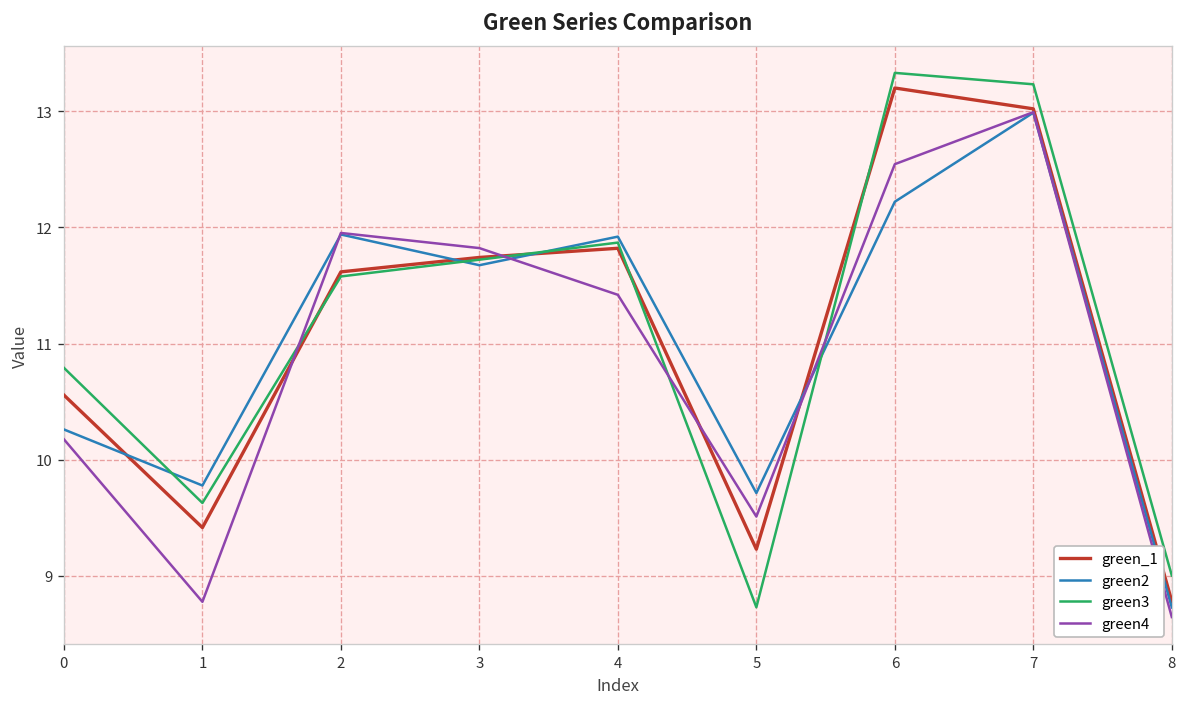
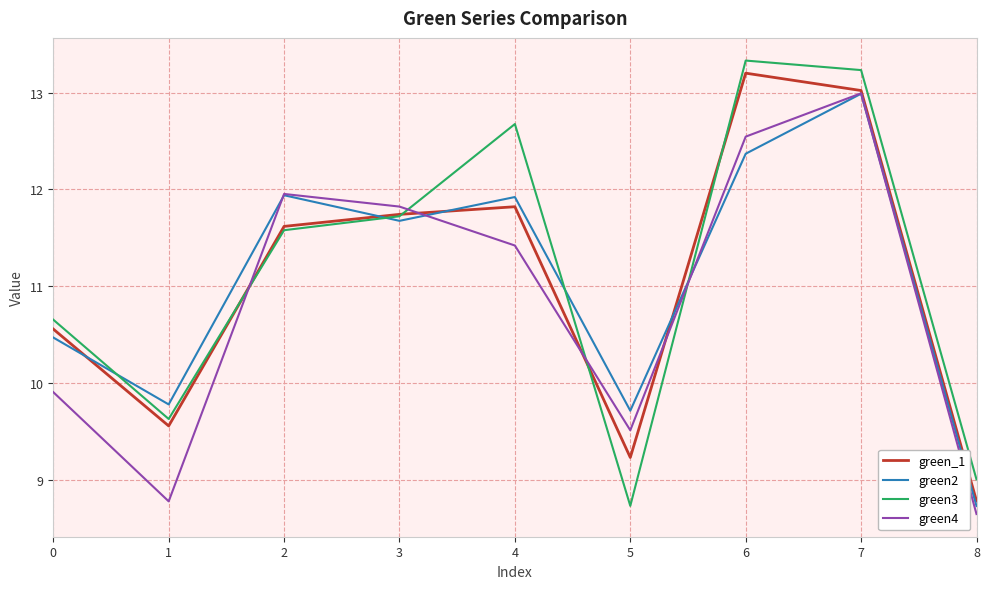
green2, 0: 10.3 -> 10.5
green3, 0: 10.8 -> 10.7
green4, 0: 10.2 -> 9.9
green_1, 1: 9.4 -> 9.6
green3, 4: 11.9 -> 12.7
green2, 6: 12.2 -> 12.4
